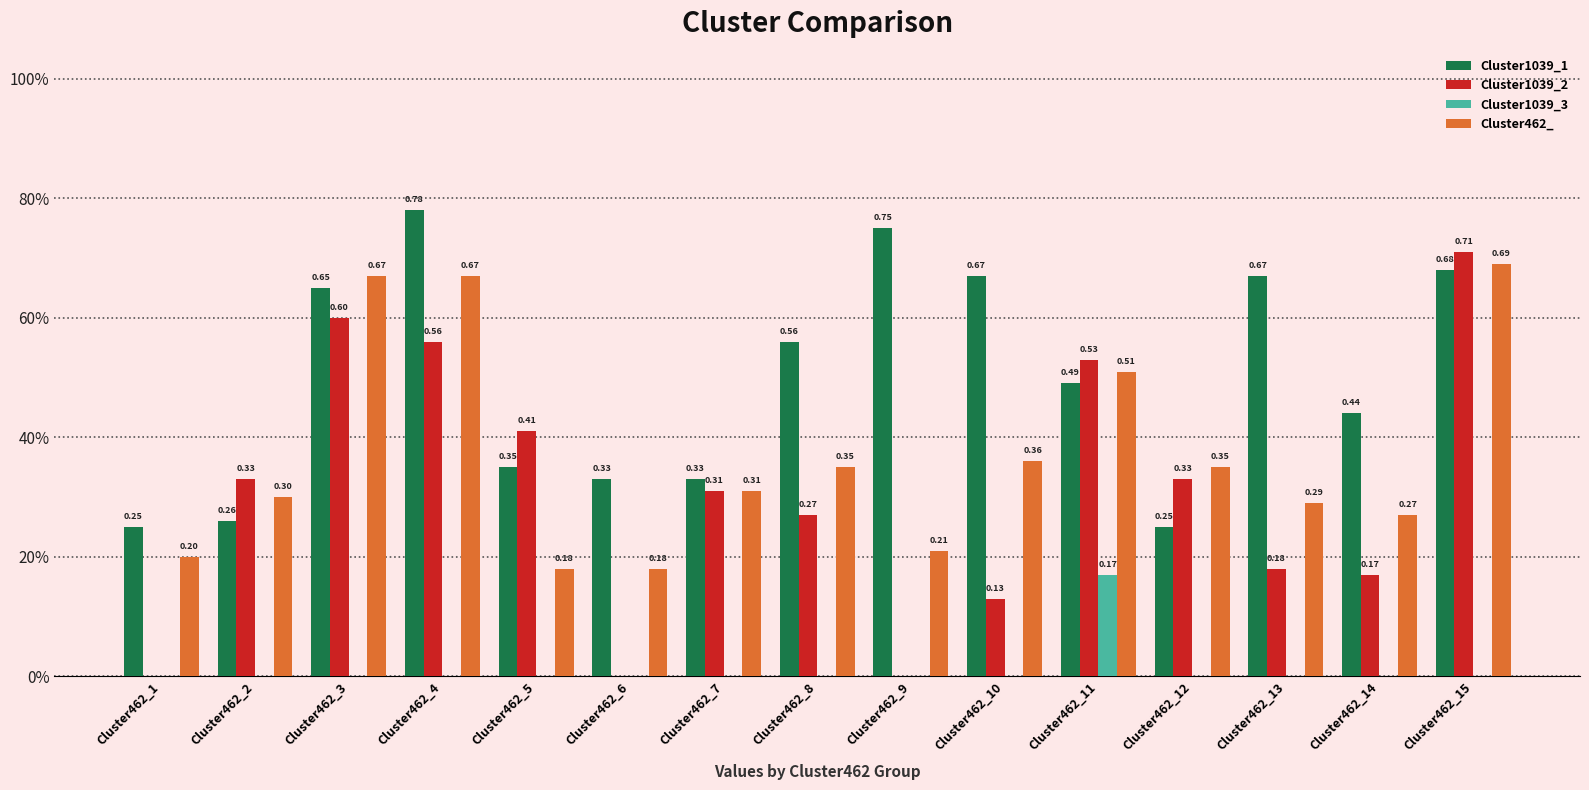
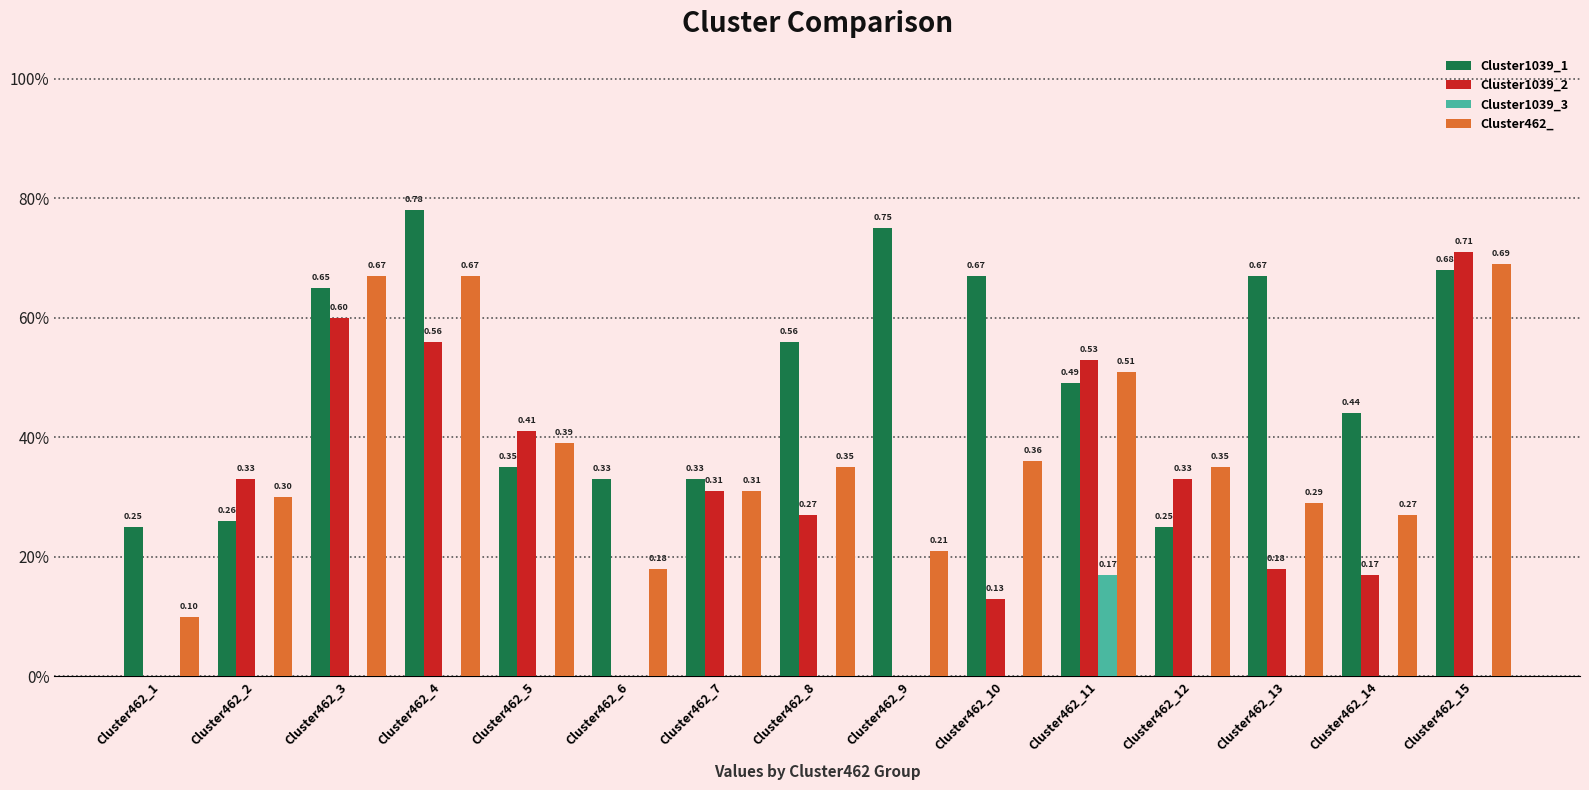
Cluster462_, Cluster462_1: 0.20 -> 0.10
Cluster462_, Cluster462_5: 0.18 -> 0.39
